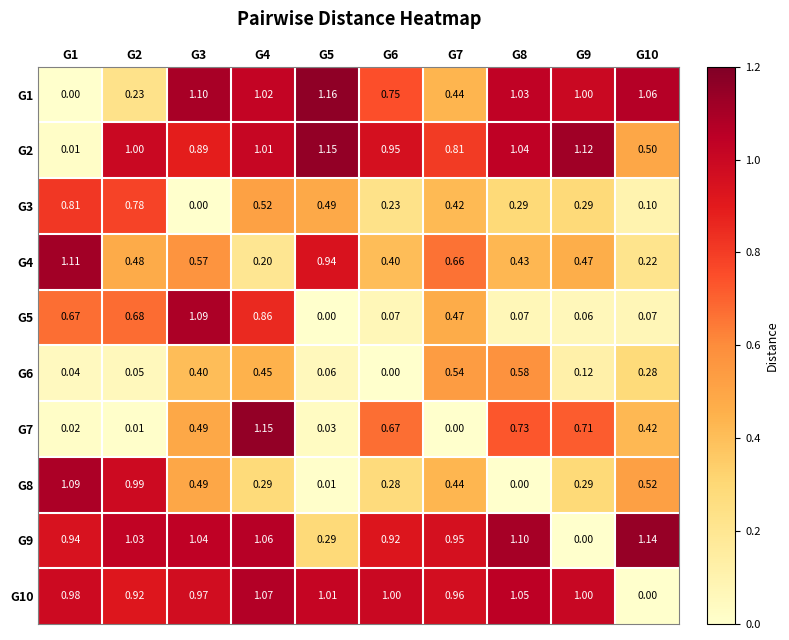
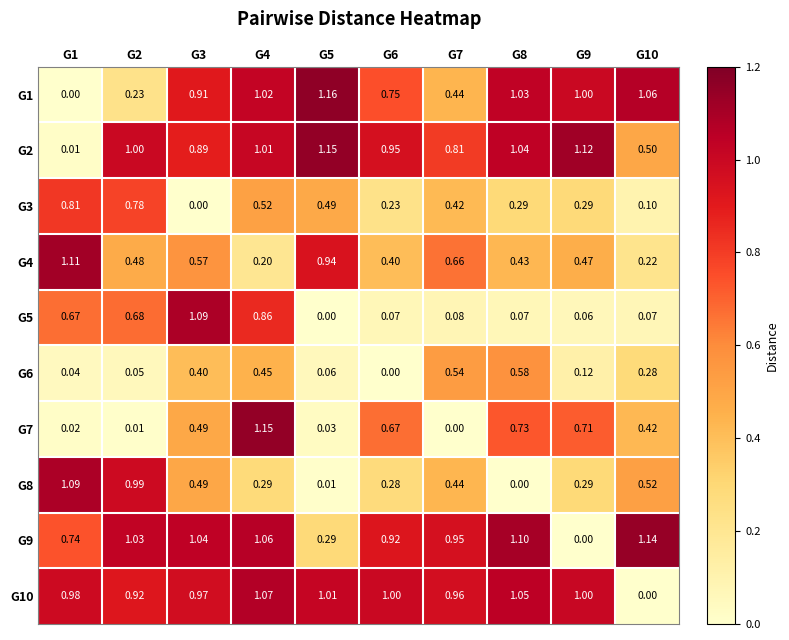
G1, G3: 1.10 -> 0.91
G5, G7: 0.47 -> 0.08
G9, G1: 0.94 -> 0.74
